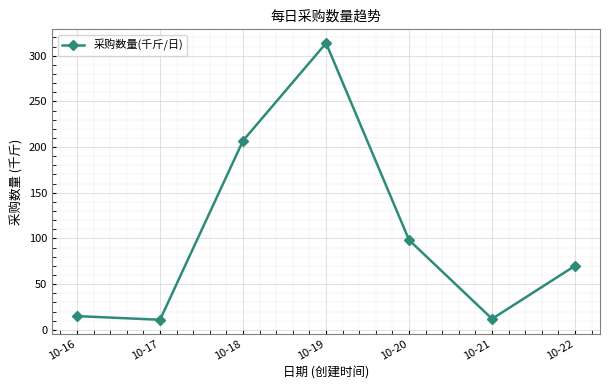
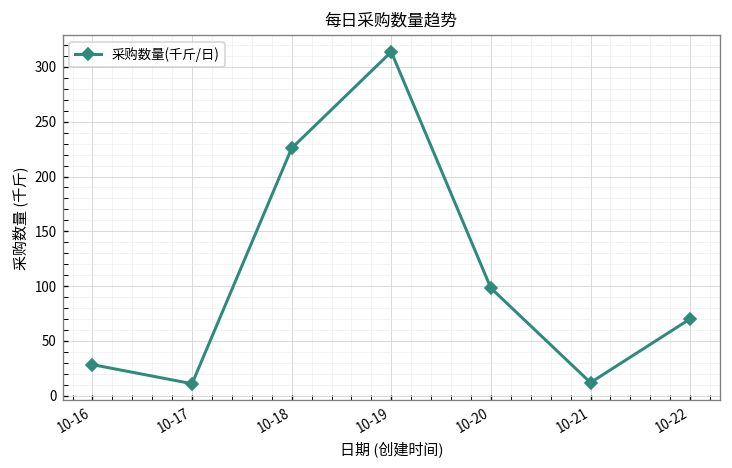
10-16: 20 -> 30
10-18: 210 -> 230
